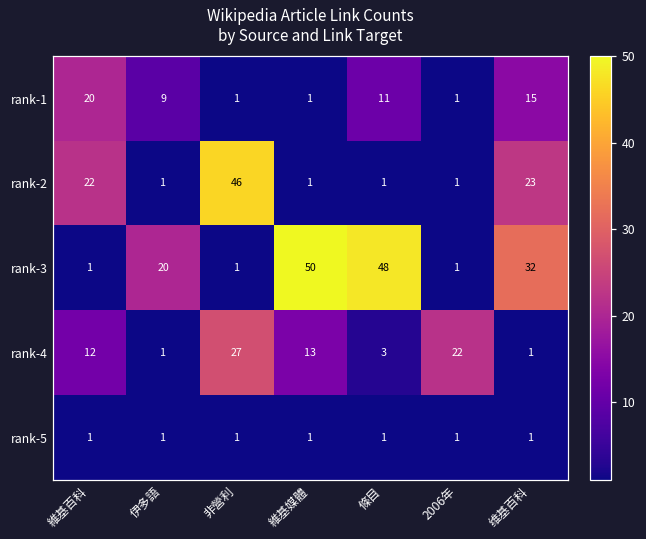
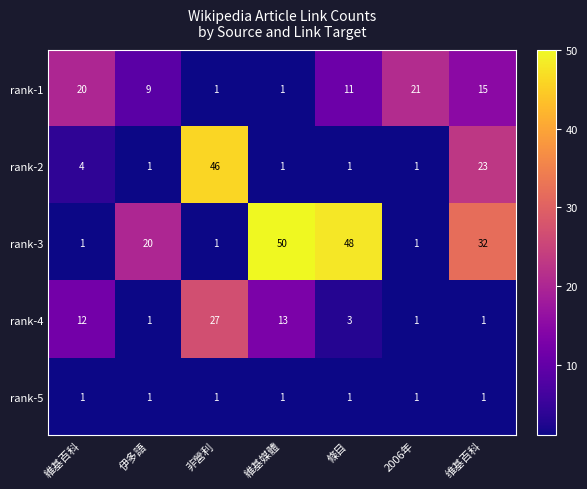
rank-1, 2006年: 1 -> 21
rank-2, 維基百科: 22 -> 4
rank-4, 2006年: 22 -> 1
